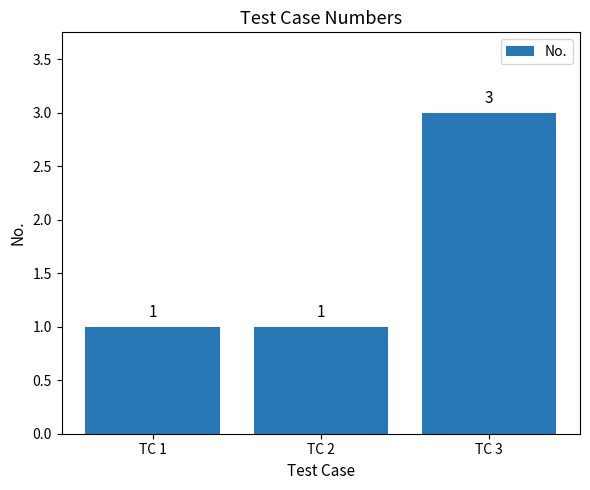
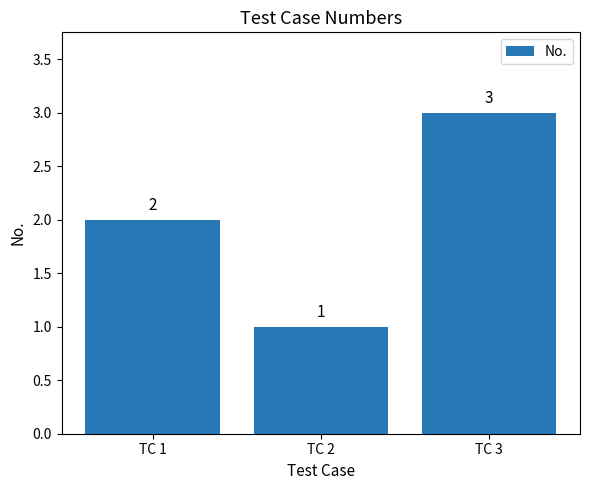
TC 1: 1 -> 2
